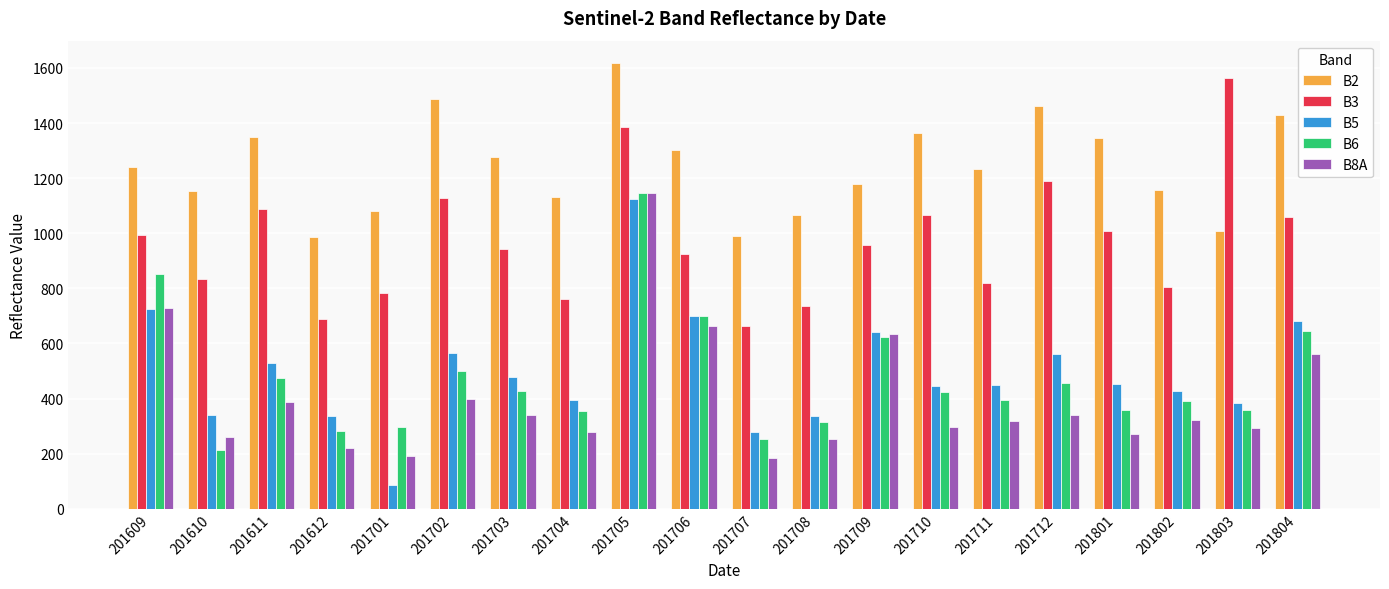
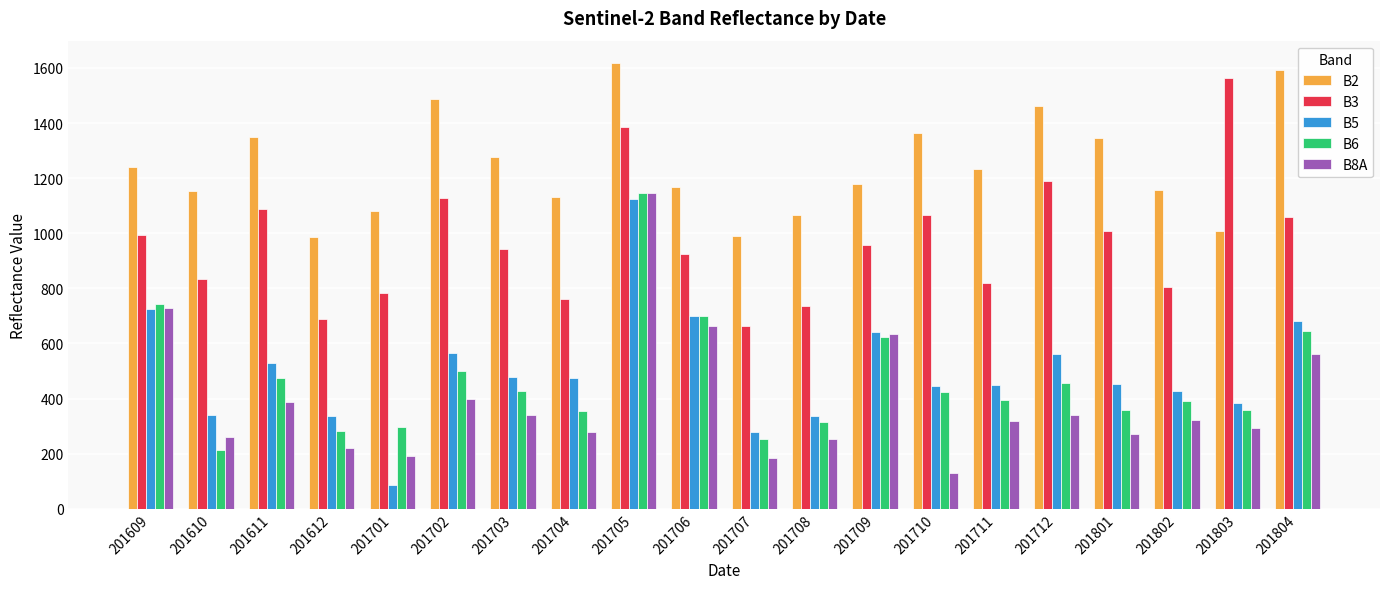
B6, 201609: 850 -> 740
B5, 201704: 390 -> 470
B2, 201706: 1300 -> 1170
B8A, 201710: 300 -> 130
B2, 201804: 1430 -> 1590
